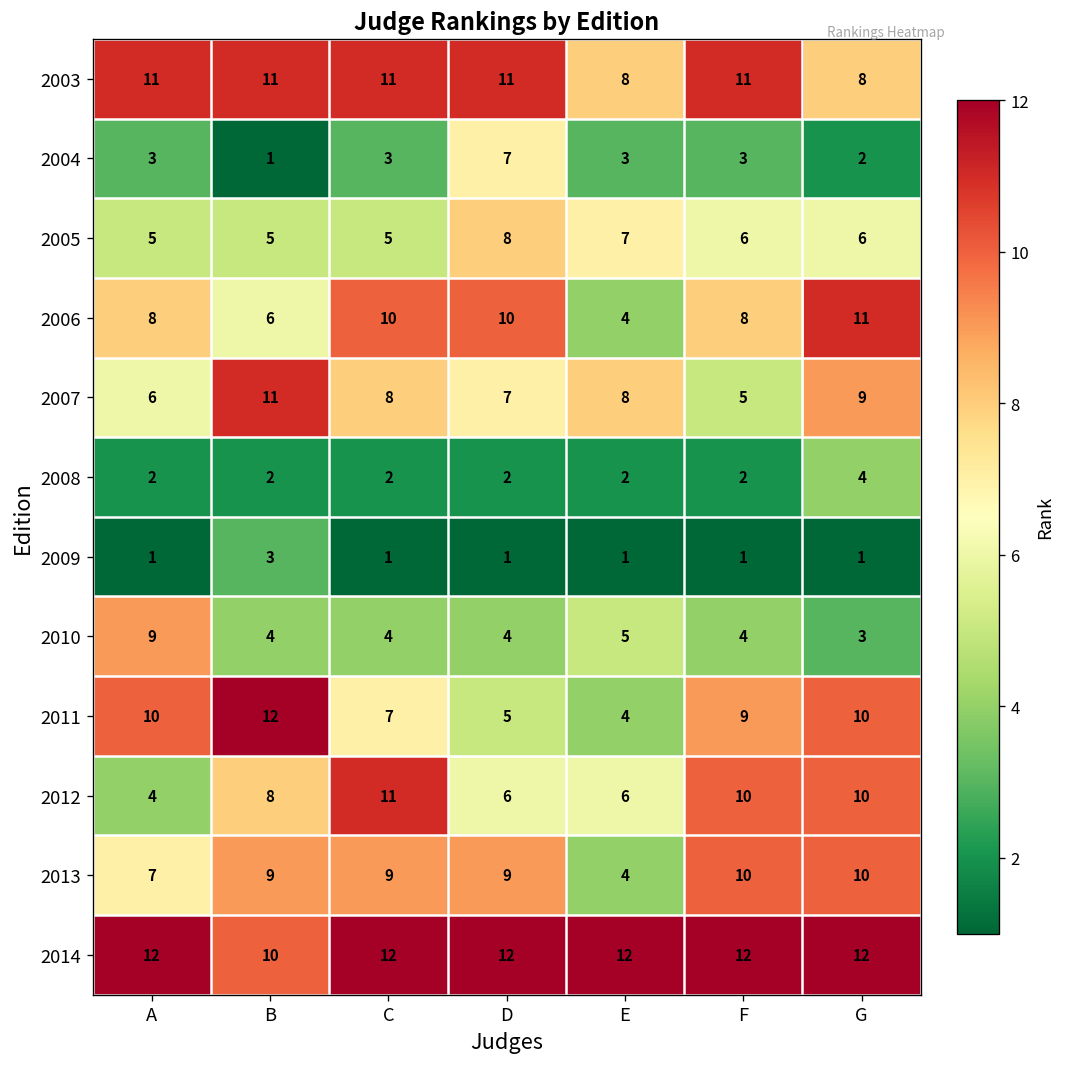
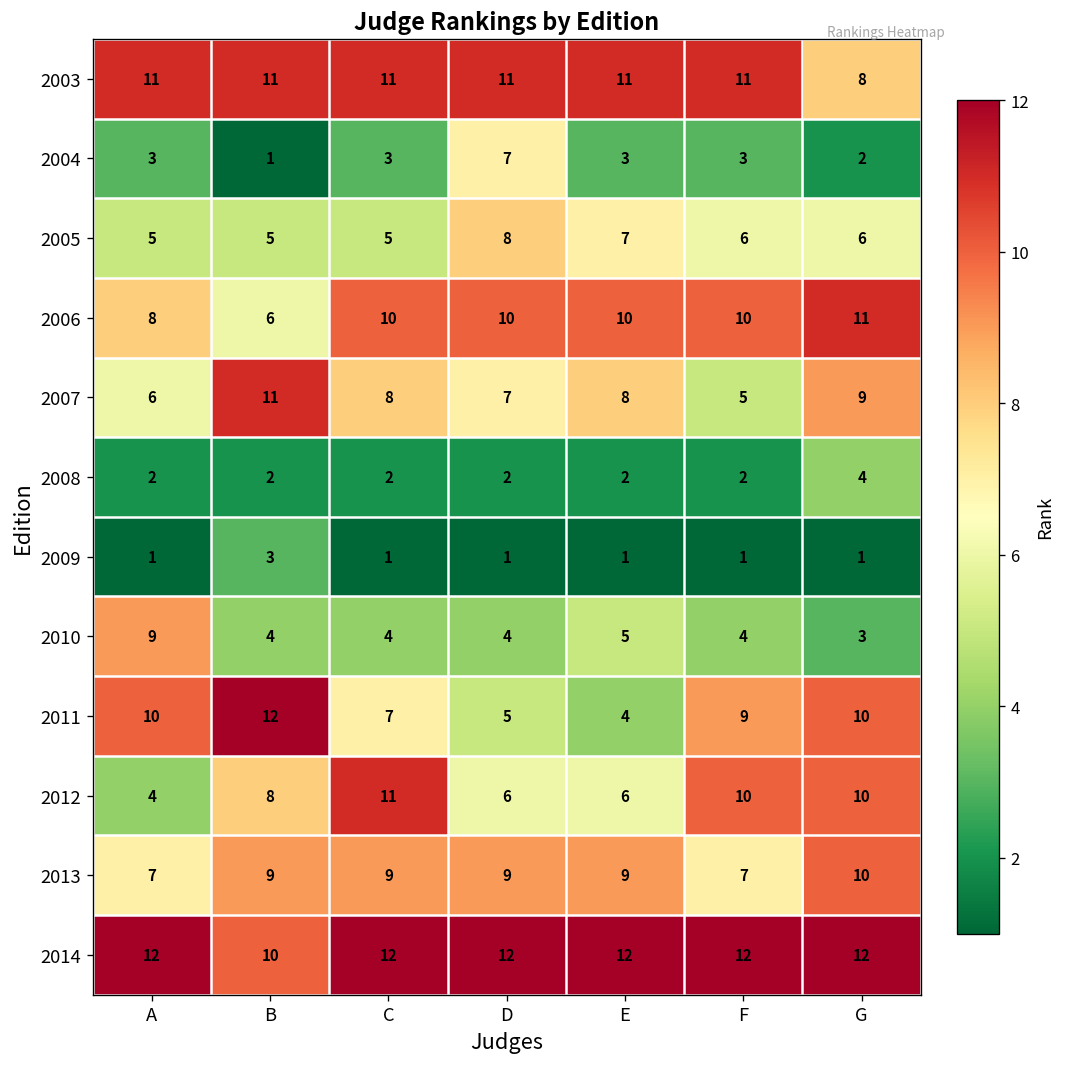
2003, E: 8 -> 11
2006, E: 4 -> 10
2006, F: 8 -> 10
2013, E: 4 -> 9
2013, F: 10 -> 7
